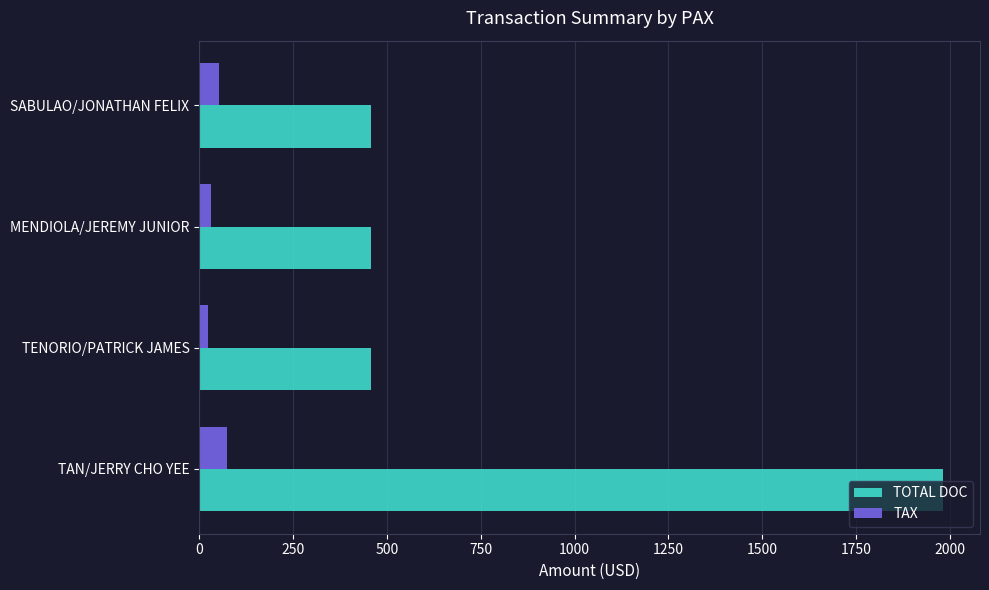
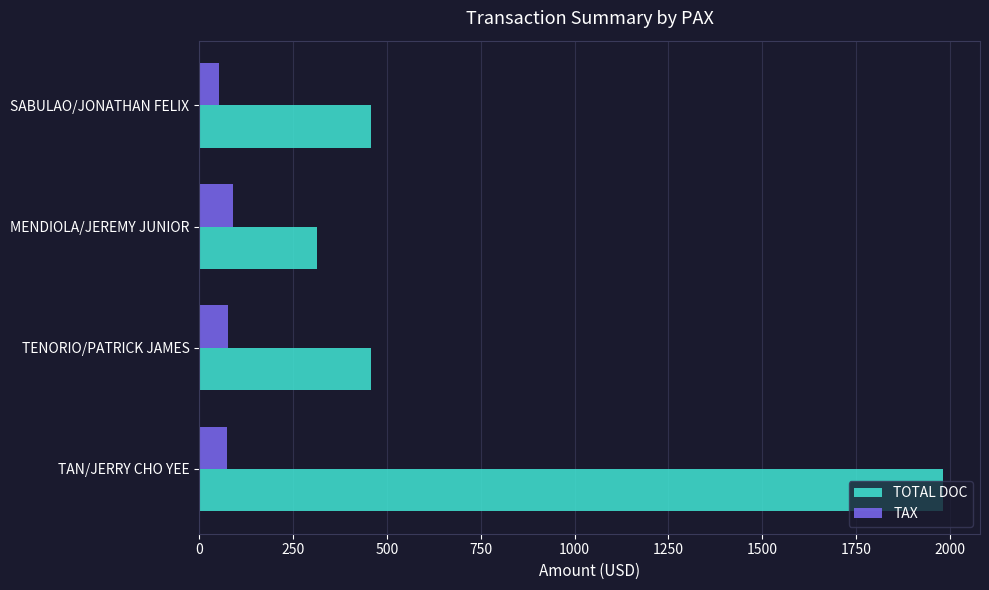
TAX, MENDIOLA/JEREMY JUNIOR: 30 -> 90
TOTAL DOC, MENDIOLA/JEREMY JUNIOR: 460 -> 310
TAX, TENORIO/PATRICK JAMES: 20 -> 80
